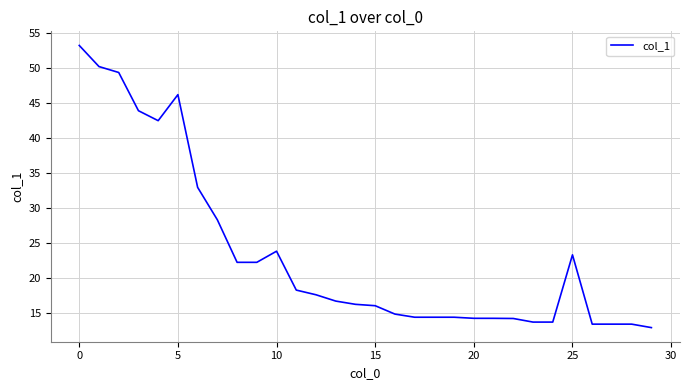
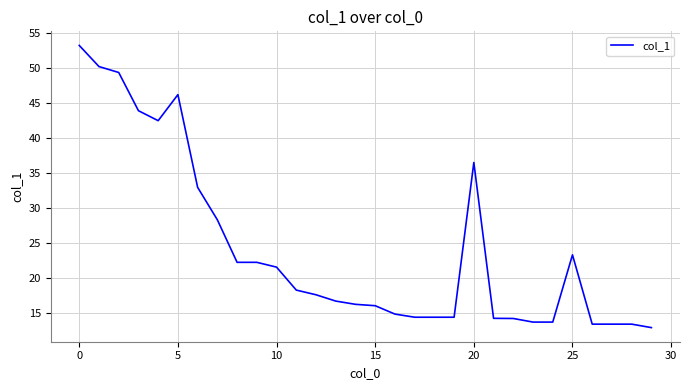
10: 24 -> 22
20: 14 -> 37
